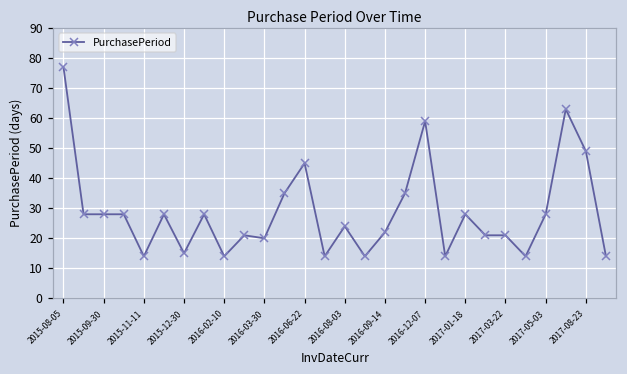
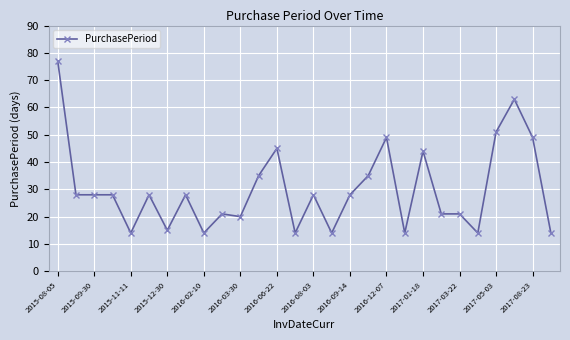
2016-08-03: 24 -> 28
2016-09-14: 22 -> 28
2016-12-07: 59 -> 49
2017-01-18: 28 -> 44
2017-05-03: 28 -> 51
